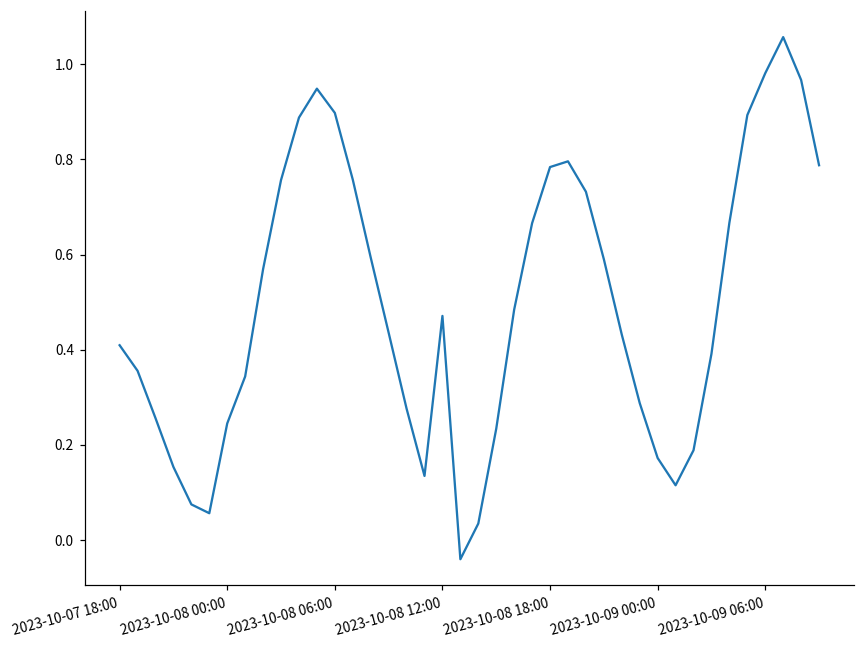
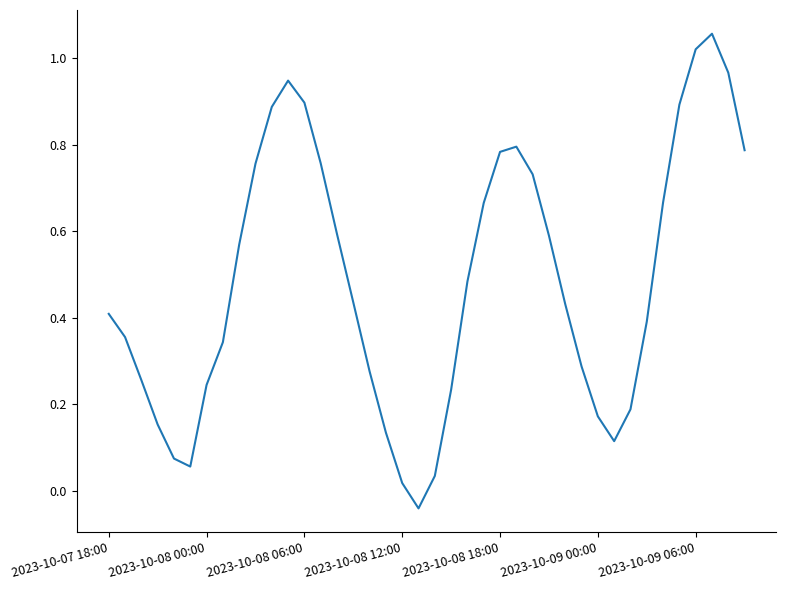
2023-10-08 12:00: 0.47 -> 0.02
2023-10-09 06:00: 0.98 -> 1.02
